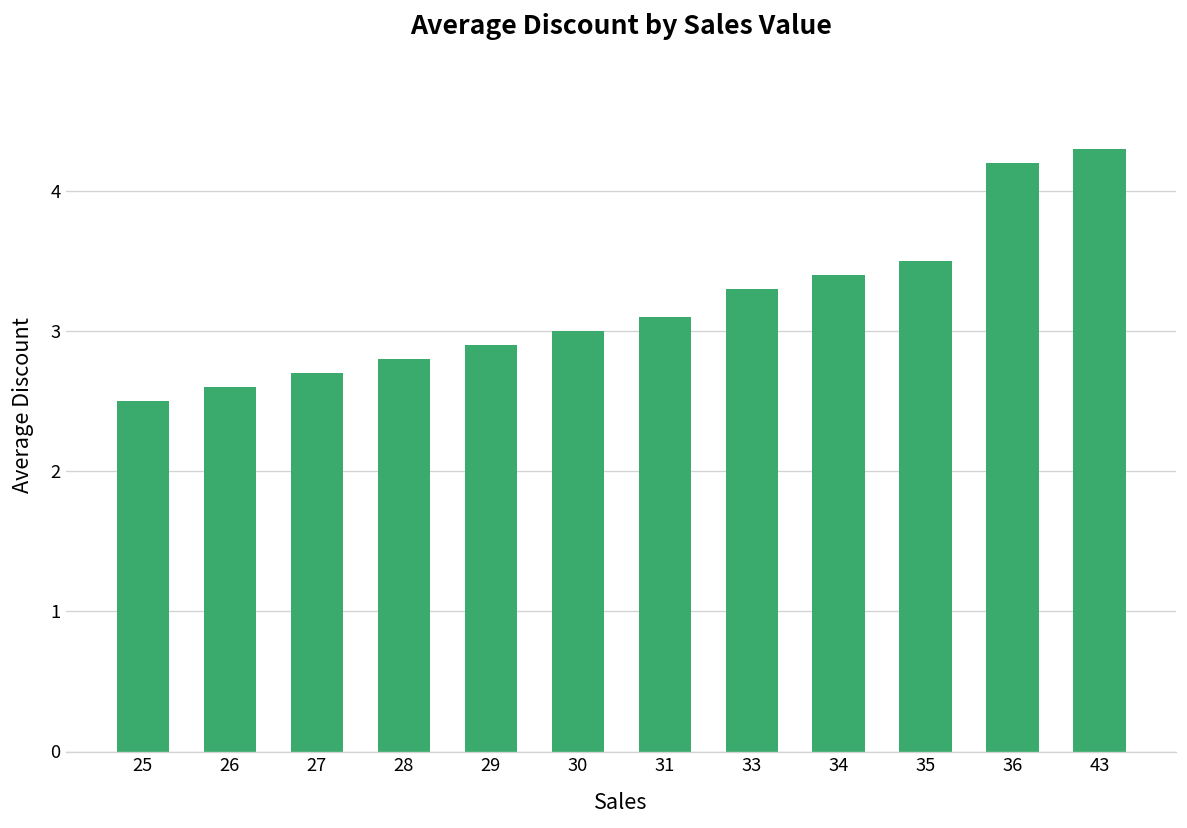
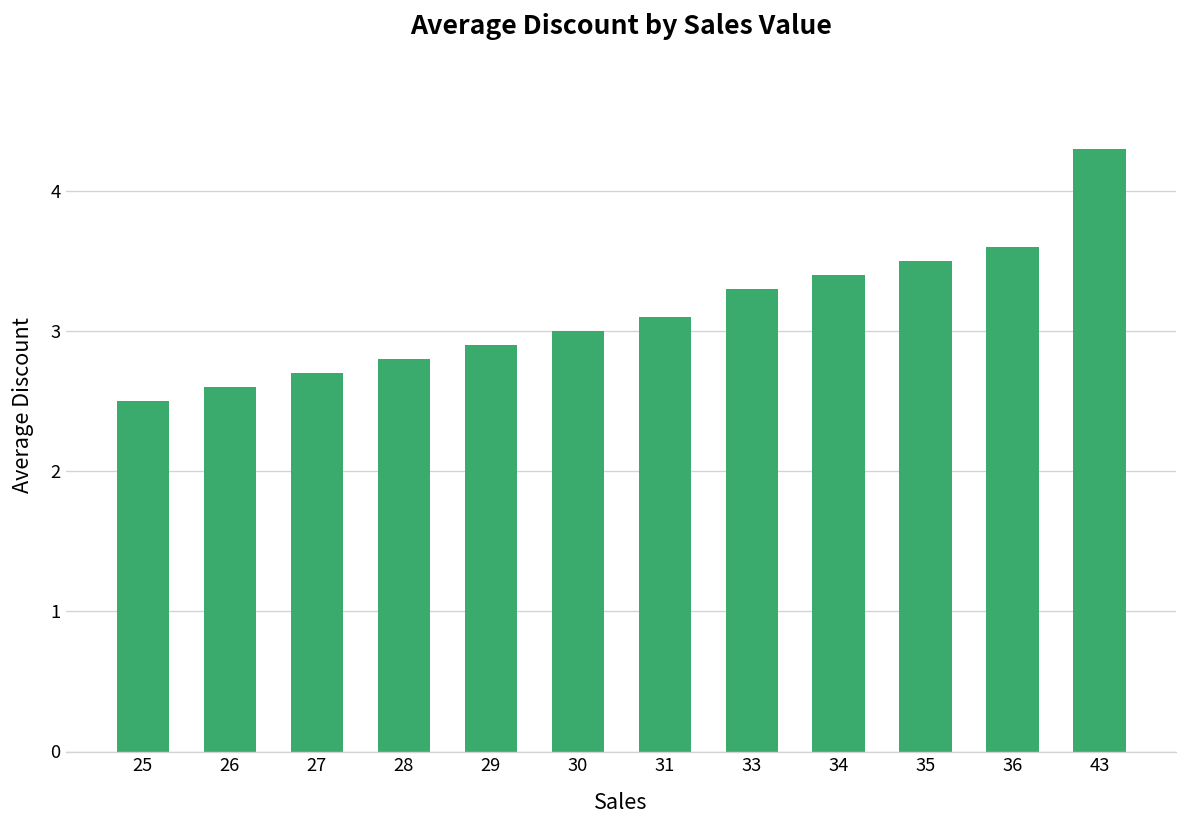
36: 4.2 -> 3.6
